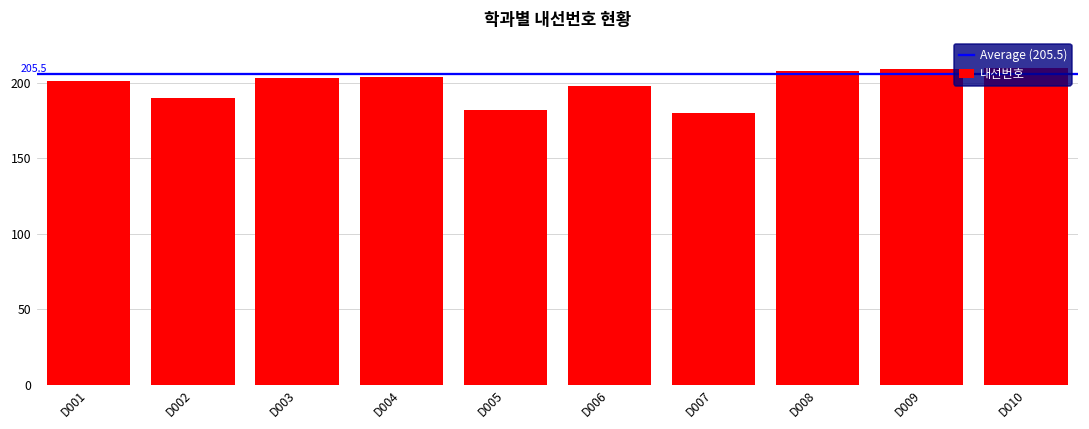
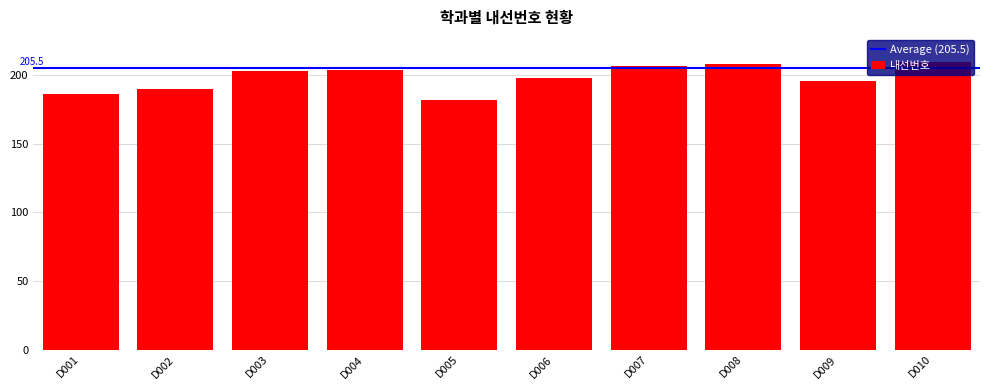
D001: 201 -> 186
D007: 180 -> 207
D009: 209 -> 196
